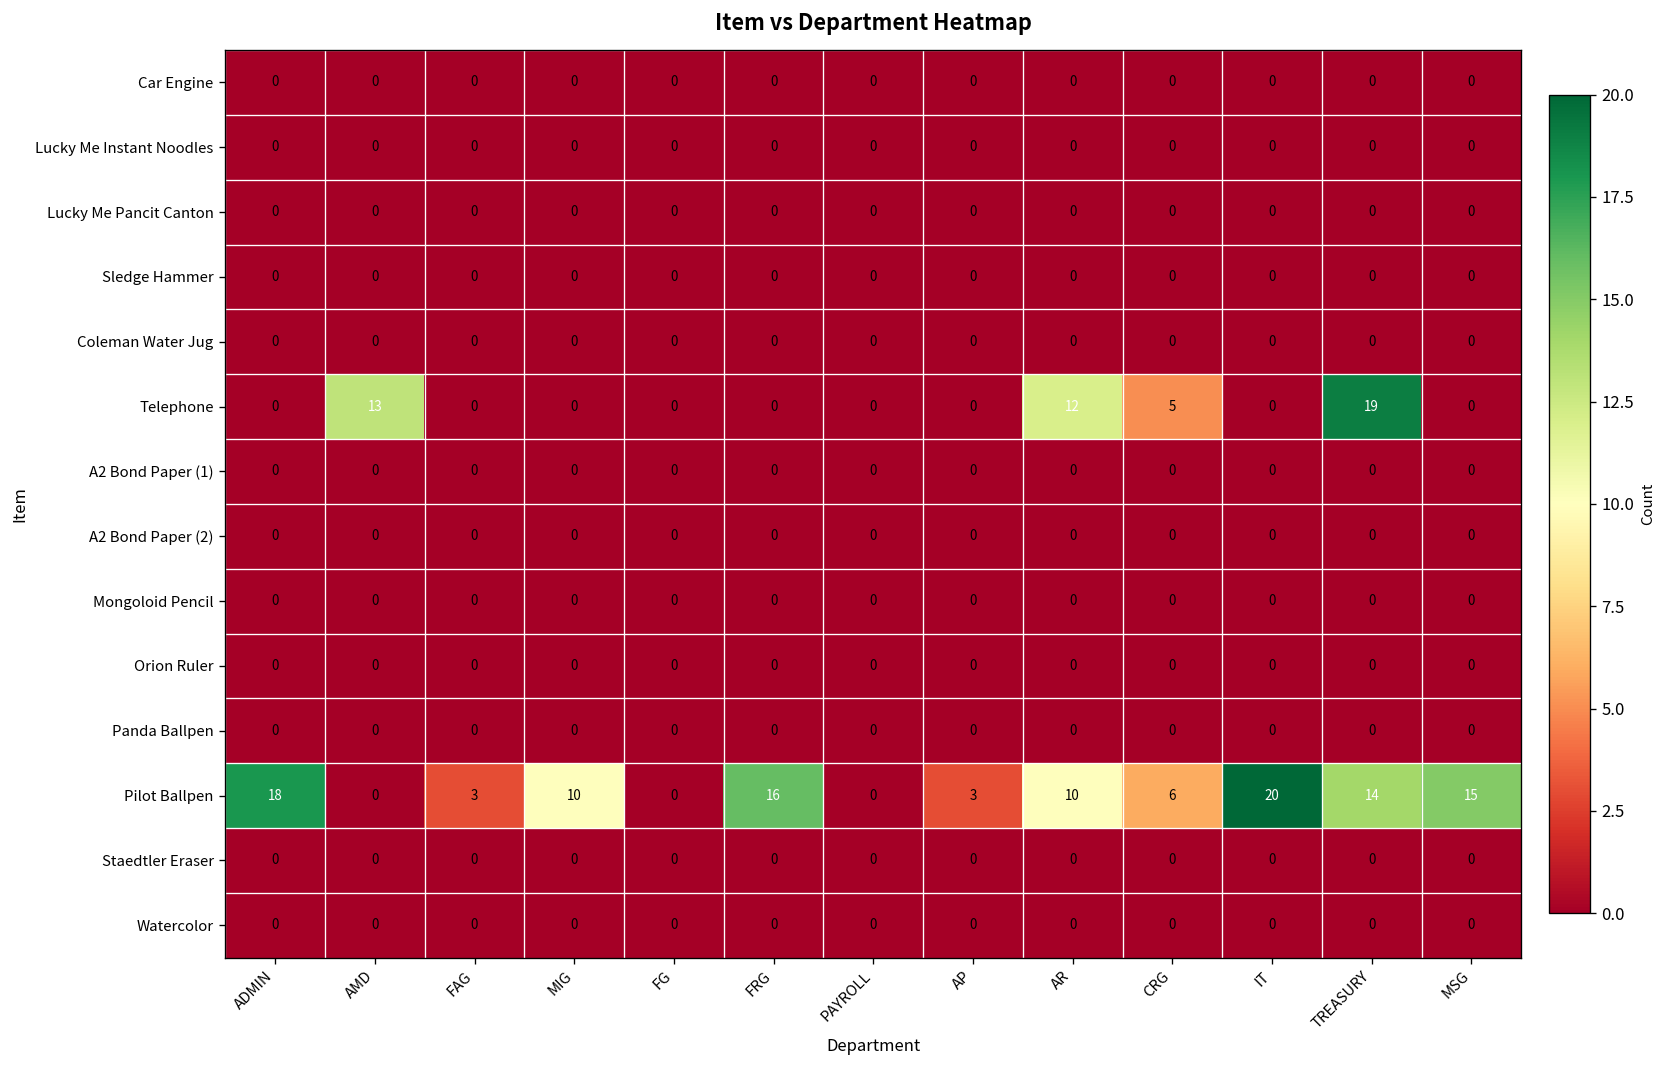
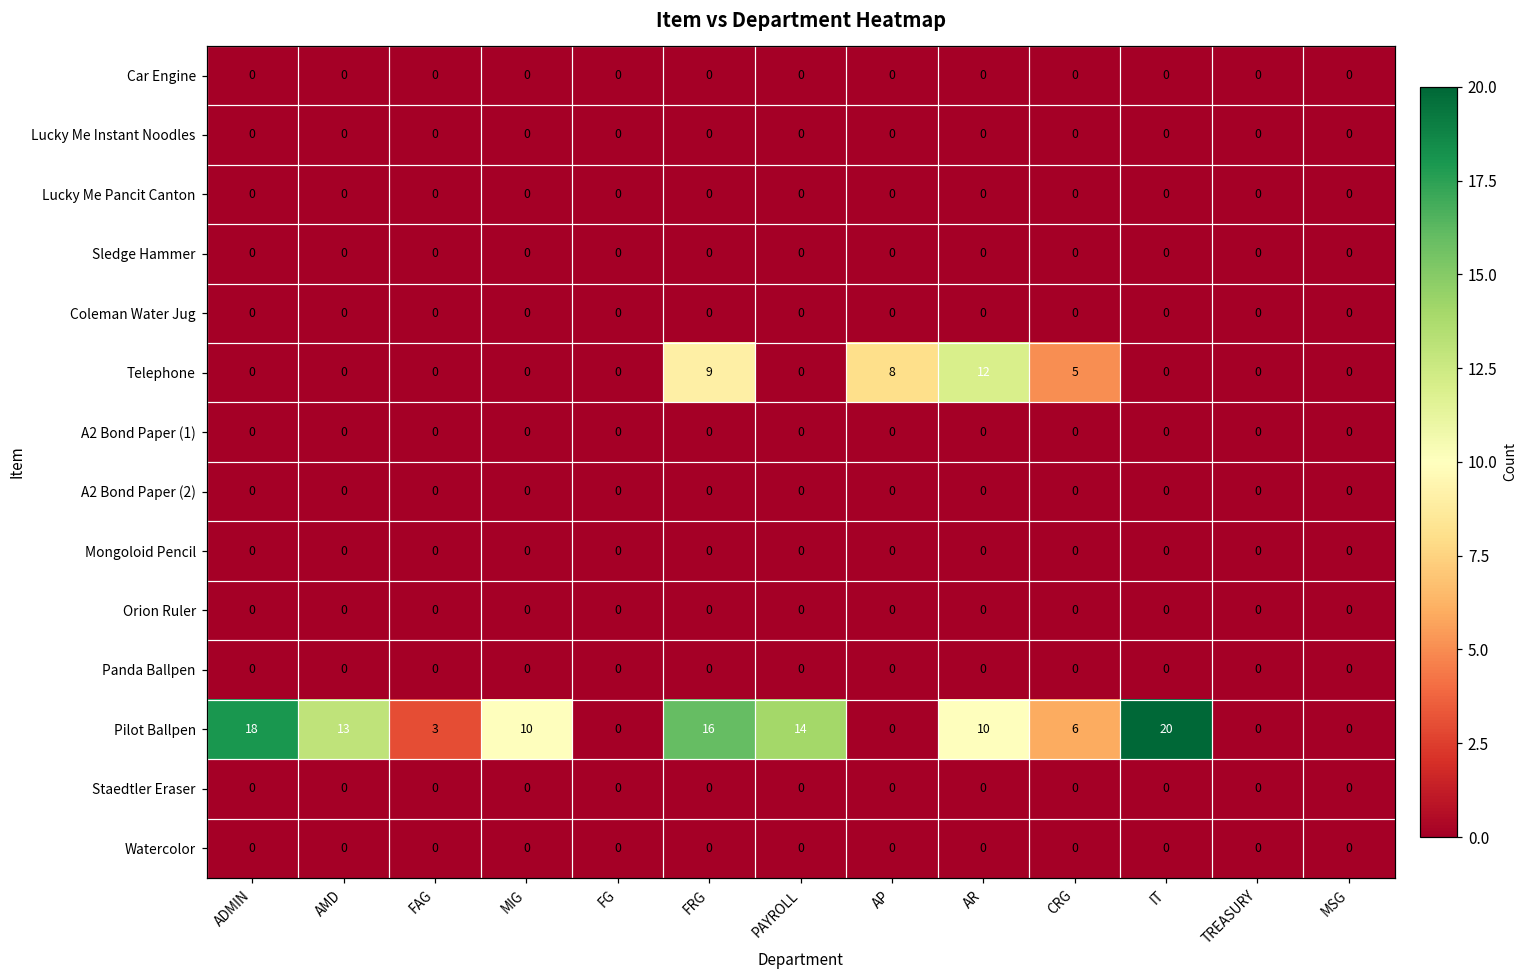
Telephone, AMD: 13 -> 0
Telephone, FRG: 0 -> 9
Telephone, AP: 0 -> 8
Telephone, TREASURY: 19 -> 0
Pilot Ballpen, AMD: 0 -> 13
Pilot Ballpen, PAYROLL: 0 -> 14
Pilot Ballpen, AP: 3 -> 0
Pilot Ballpen, TREASURY: 14 -> 0
Pilot Ballpen, MSG: 15 -> 0
